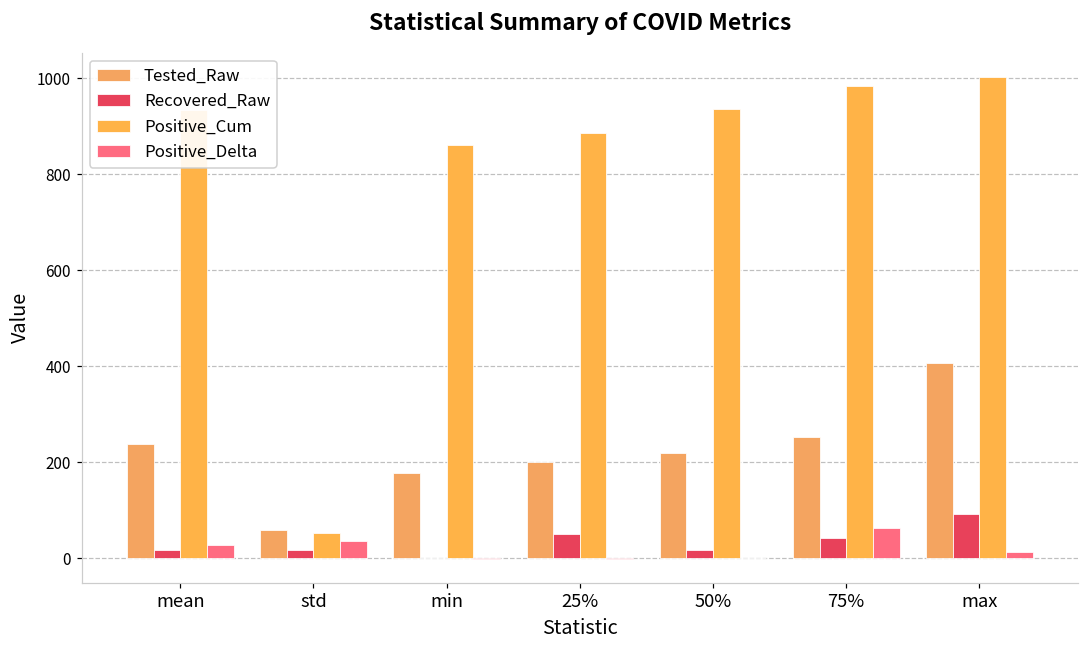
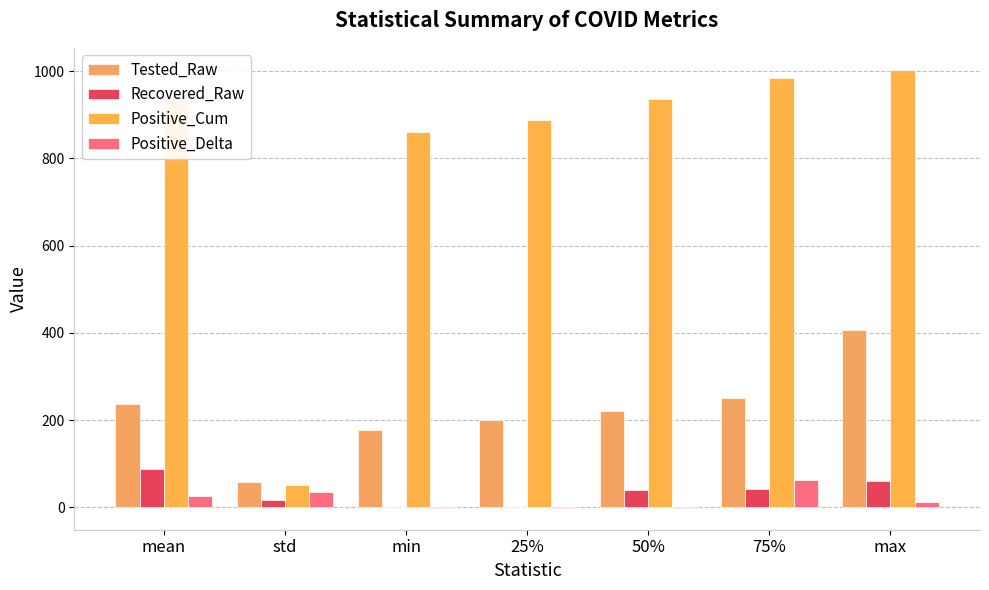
Recovered_Raw, mean: 20 -> 90
Recovered_Raw, 25%: 50 -> 0
Recovered_Raw, 50%: 20 -> 40
Recovered_Raw, max: 90 -> 60
